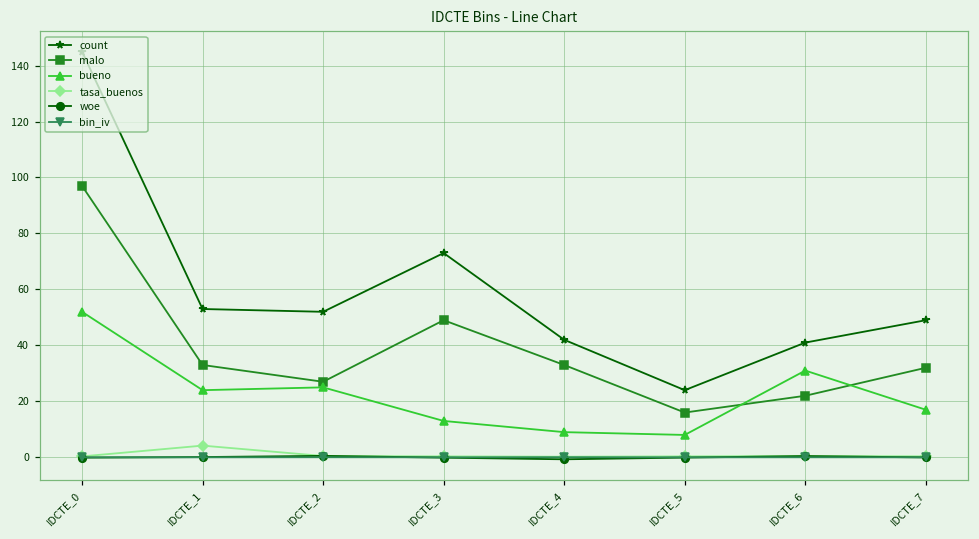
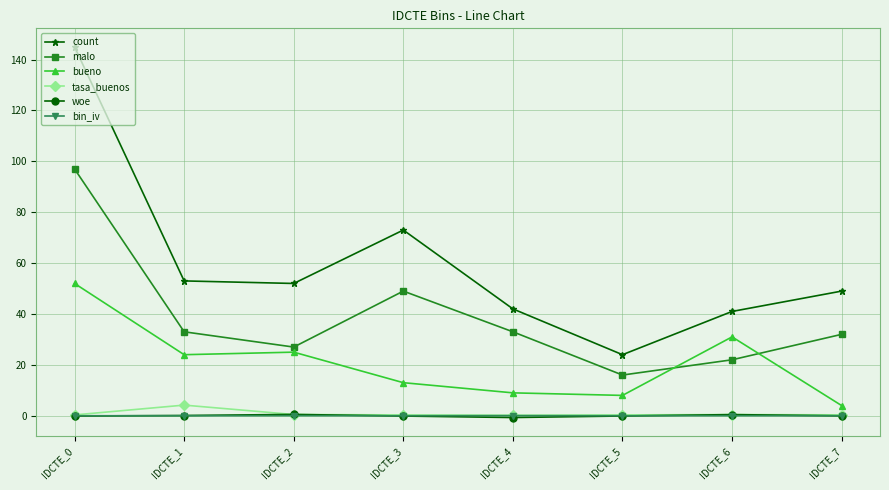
bueno, IDCTE_7: 17 -> 4
